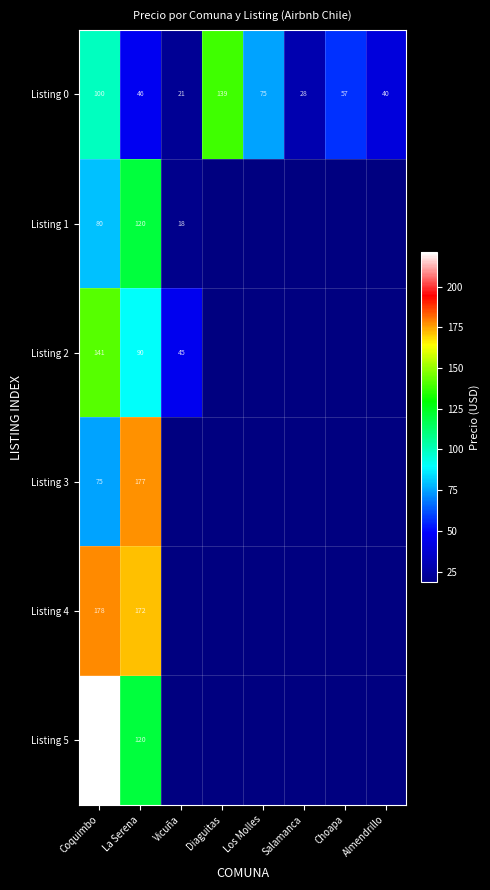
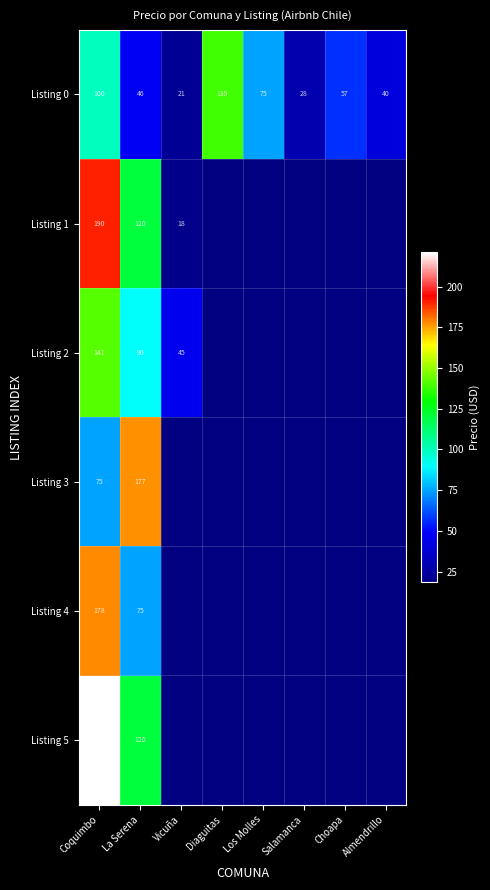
Listing 1, Coquimbo: 80 -> 190
Listing 4, La Serena: 172 -> 75
